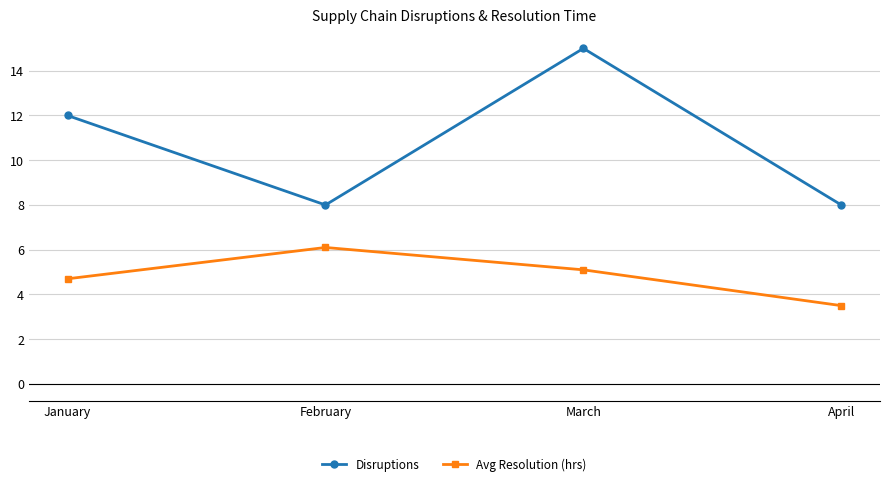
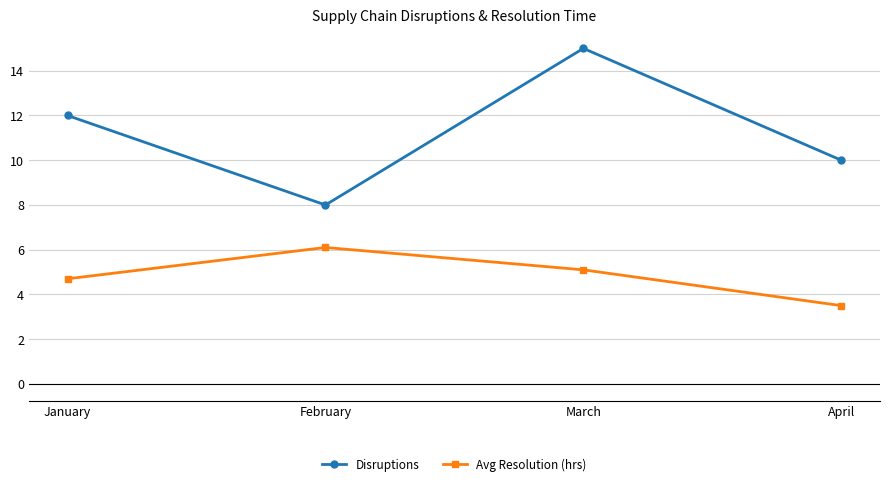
Disruptions, April: 8 -> 10
